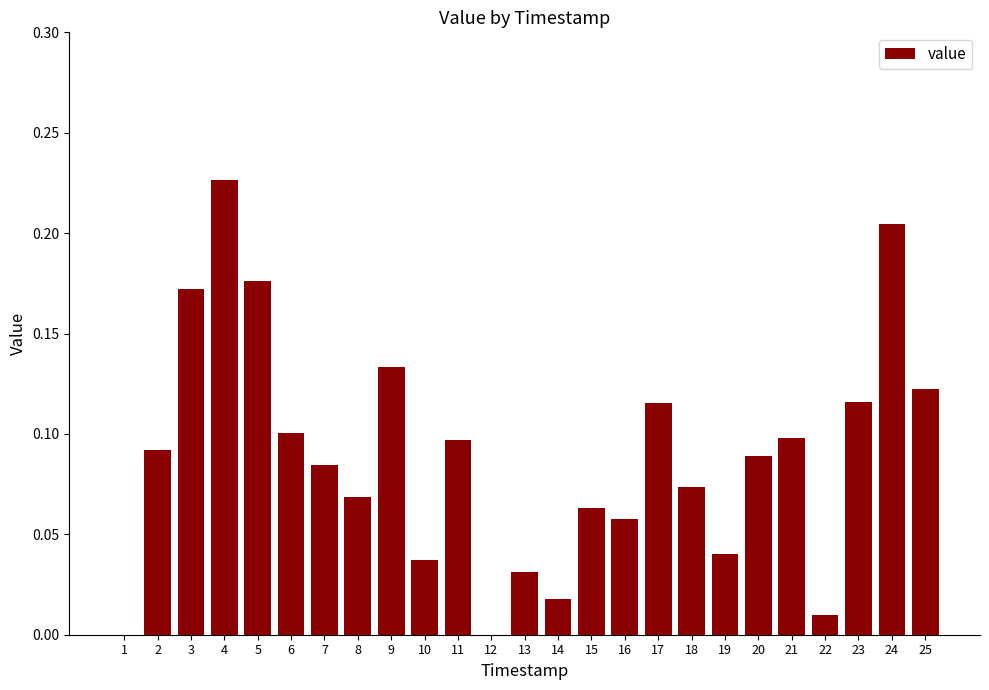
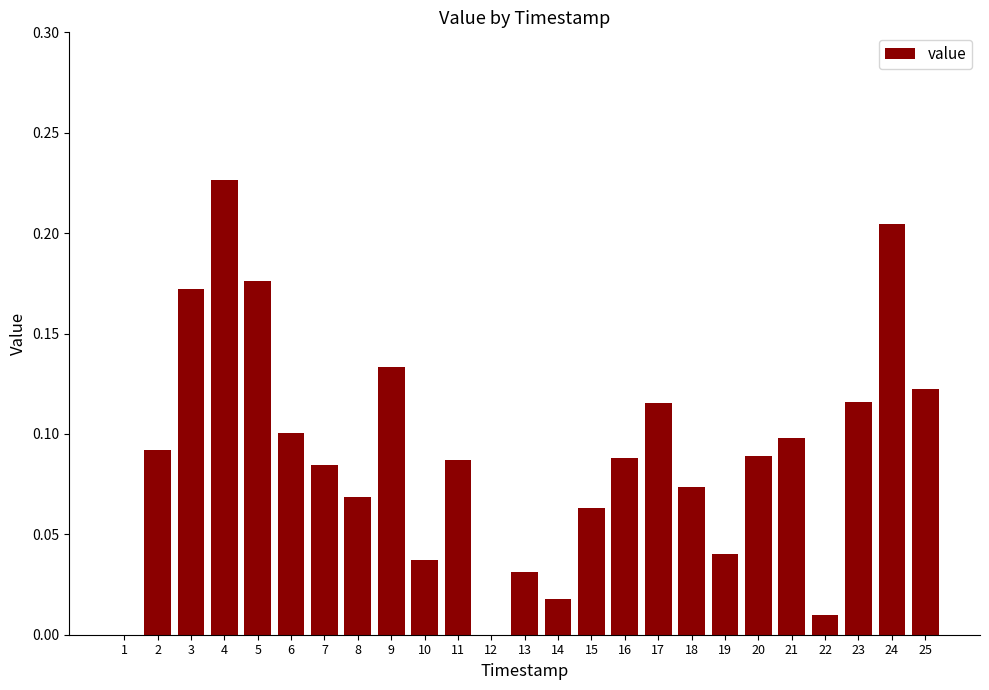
11: 0.097 -> 0.087
16: 0.058 -> 0.088
